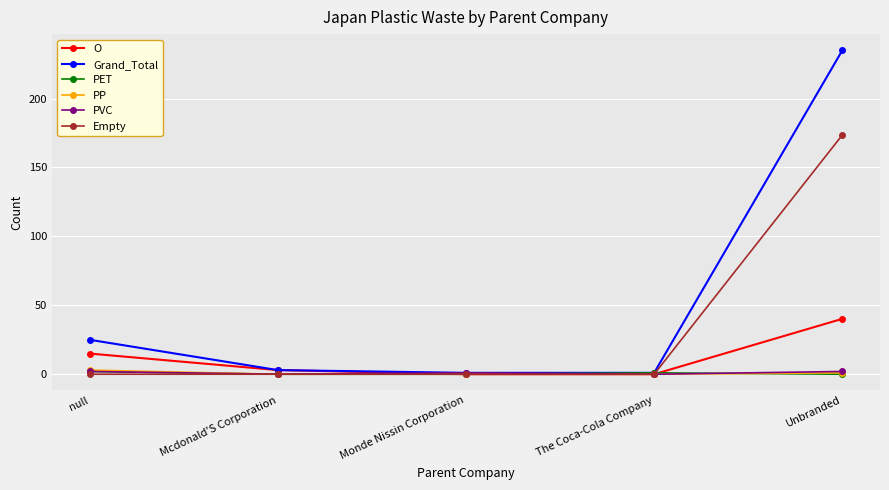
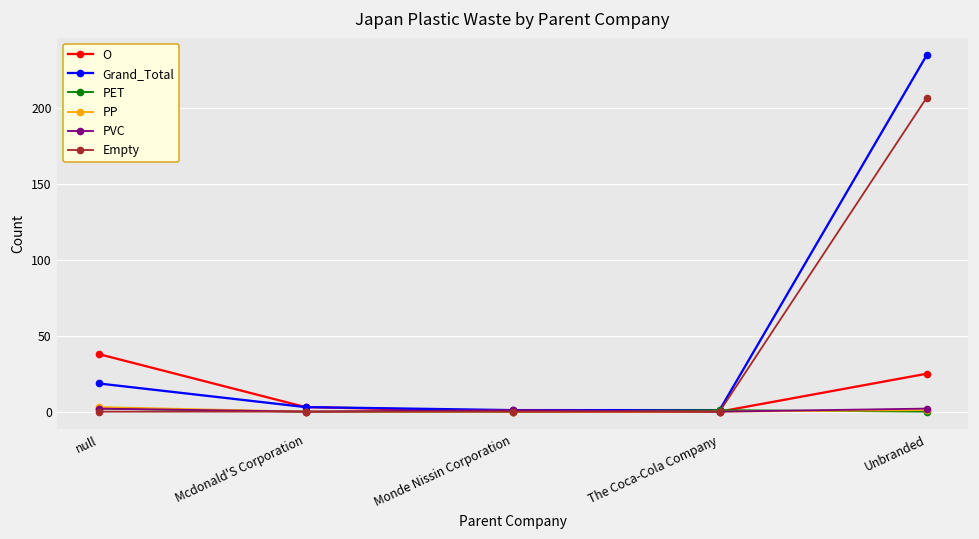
O, null: 15 -> 38
Grand_Total, null: 25 -> 19
O, Unbranded: 40 -> 25
Empty, Unbranded: 174 -> 207
